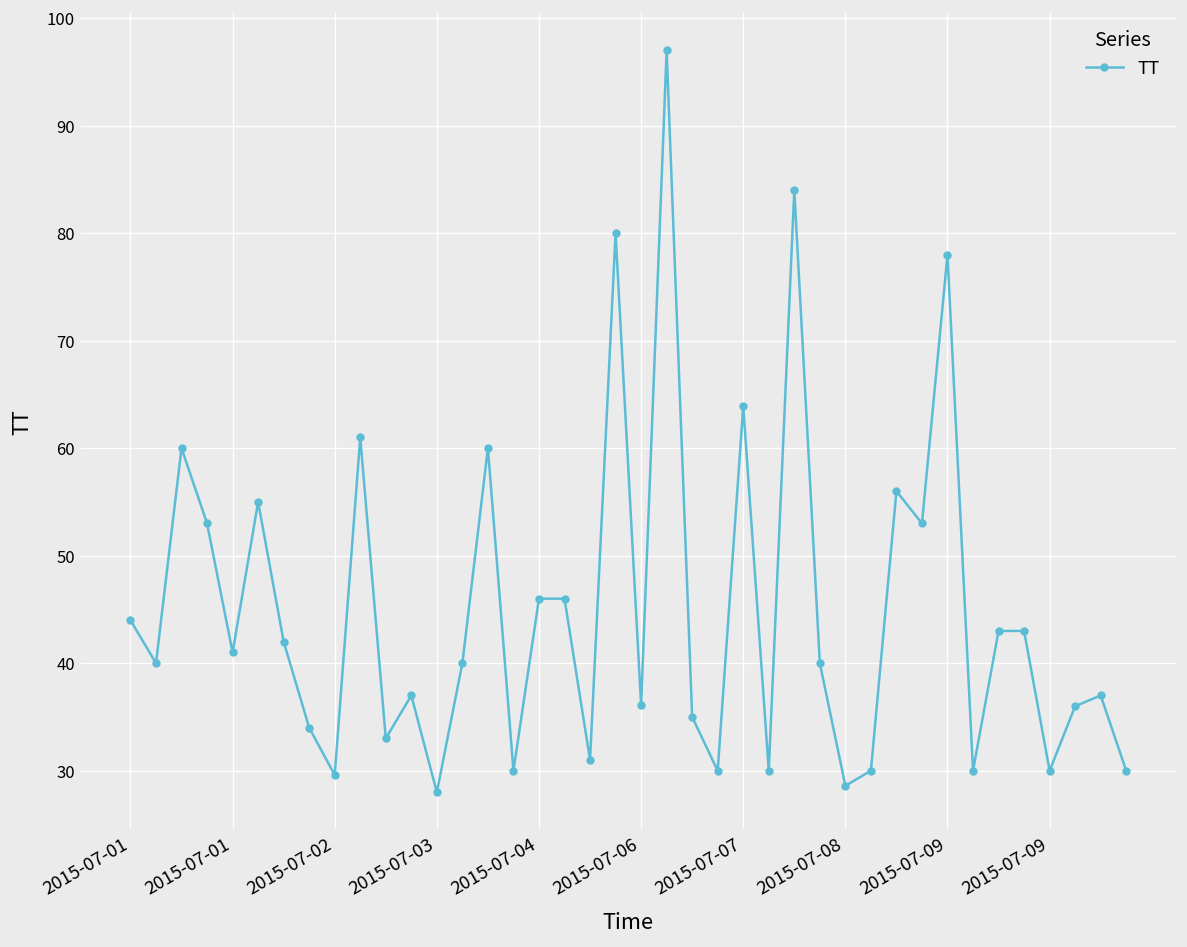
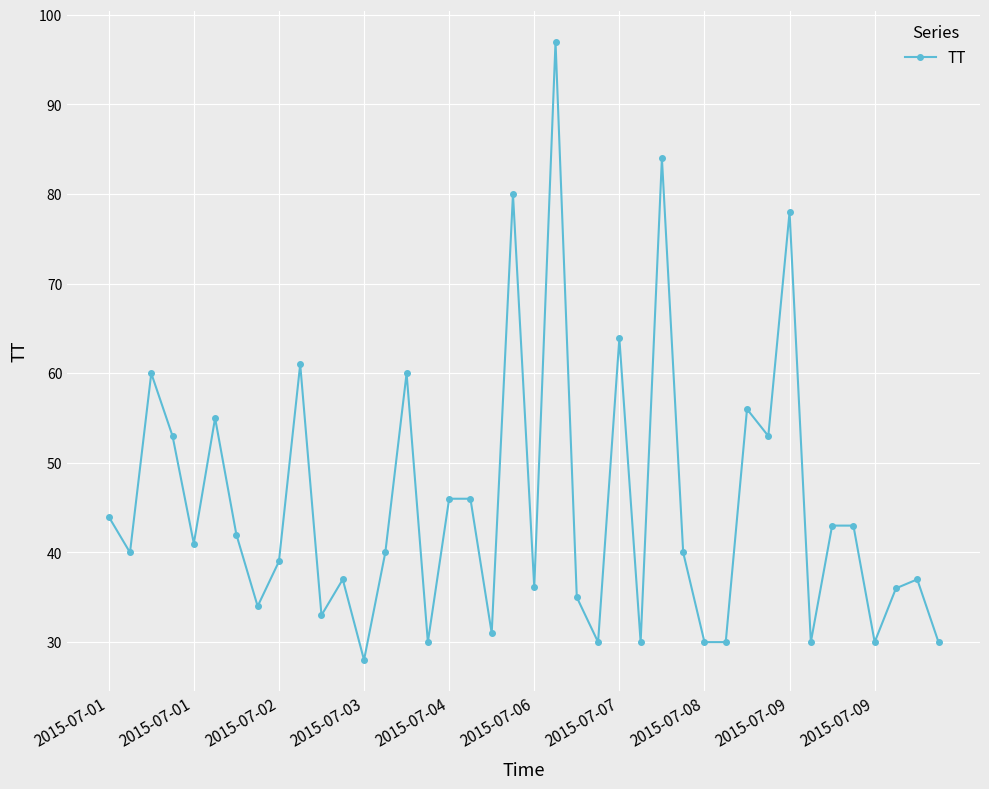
2015-07-02: 30 -> 39
2015-07-08: 29 -> 30
